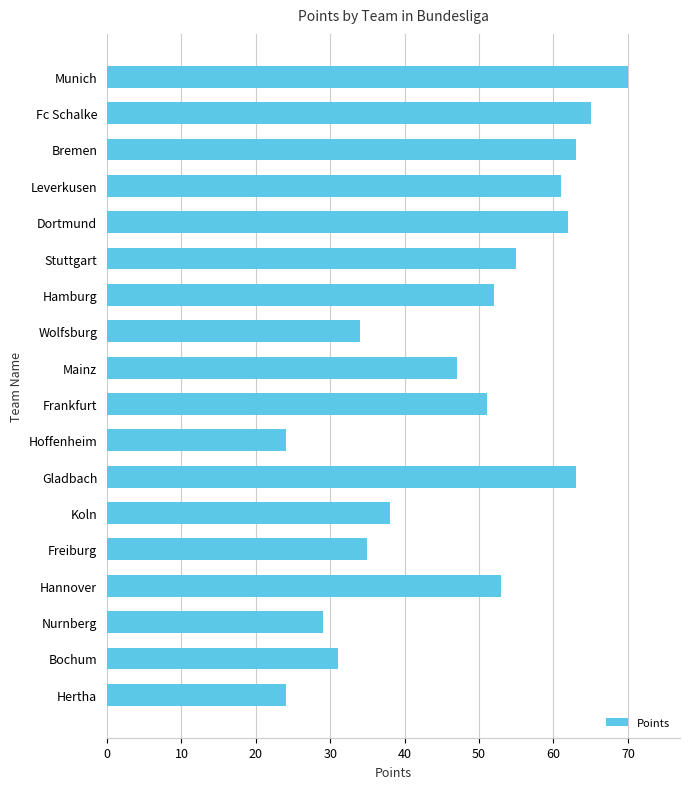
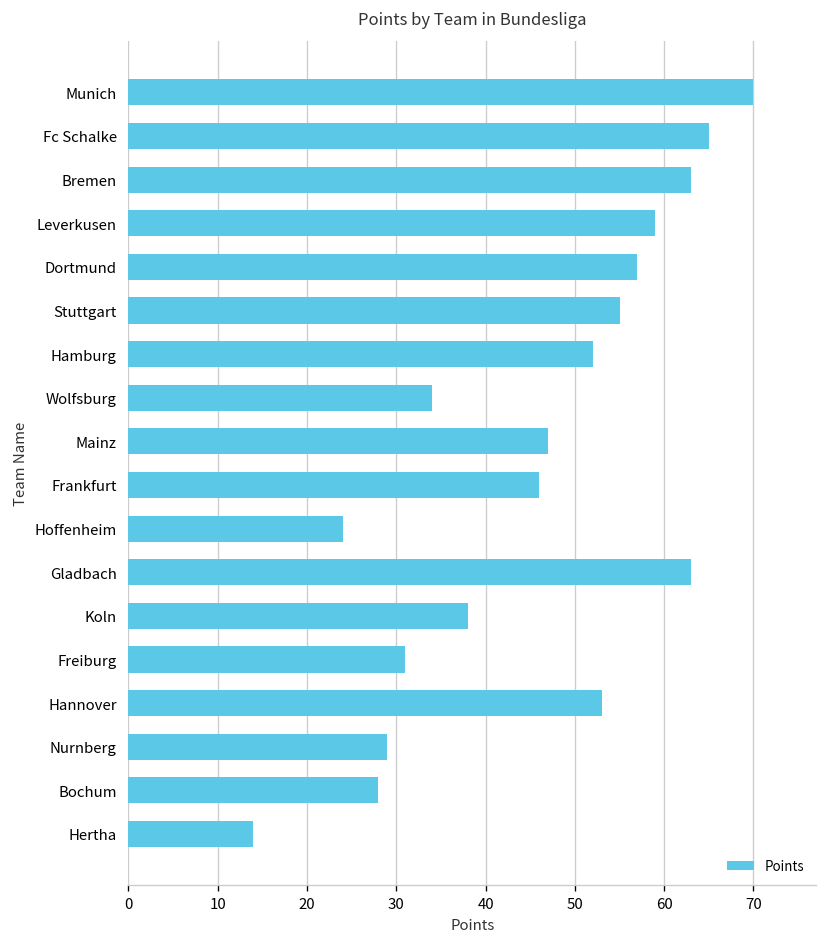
Leverkusen: 61 -> 59
Dortmund: 62 -> 57
Frankfurt: 51 -> 46
Freiburg: 35 -> 31
Bochum: 31 -> 28
Hertha: 24 -> 14
